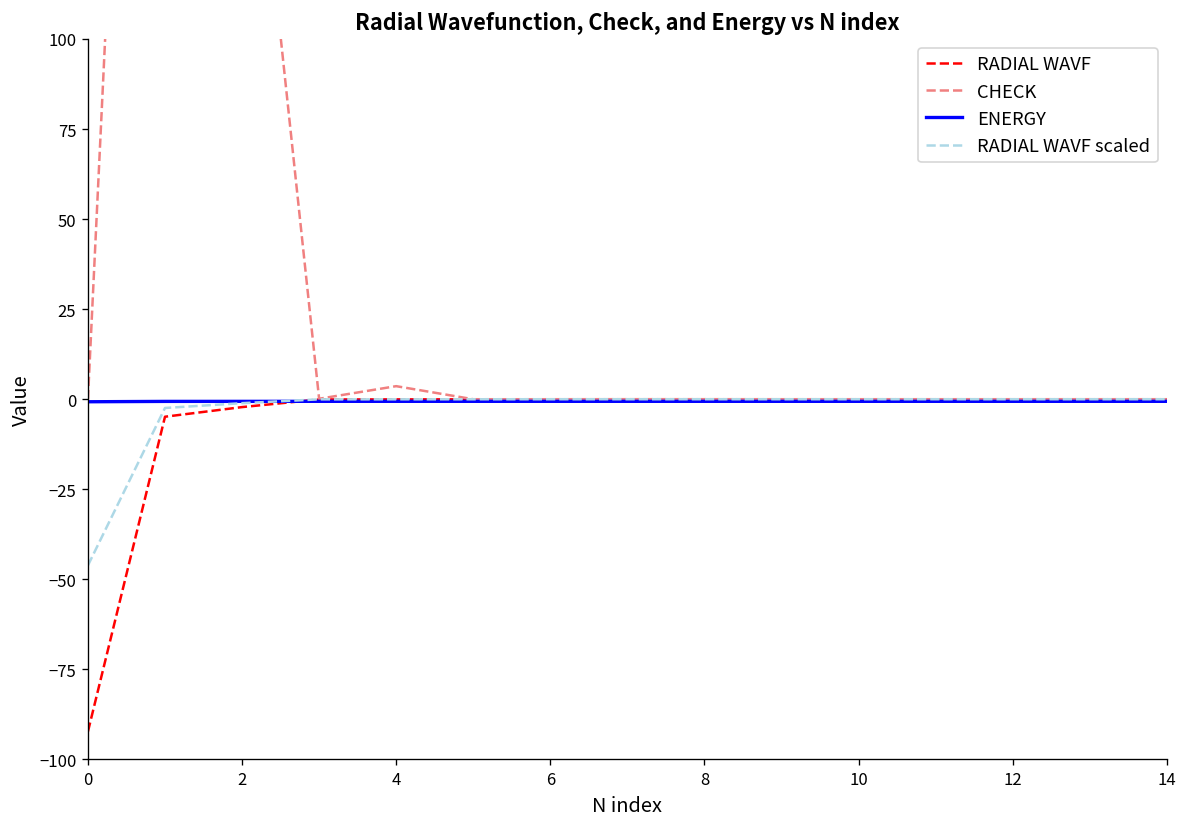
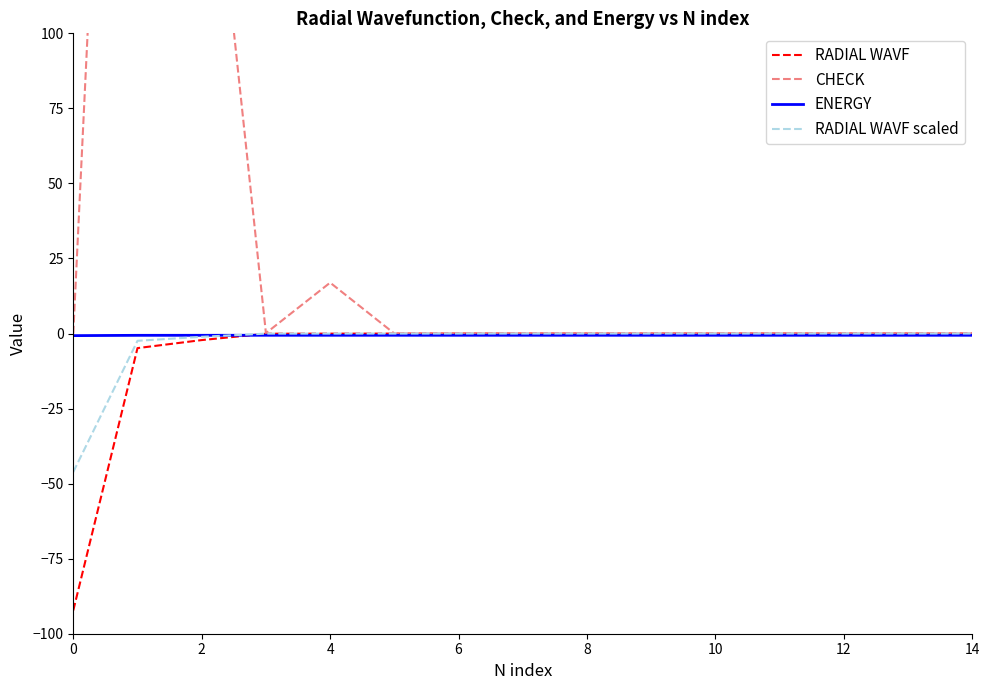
CHECK, 4: 4 -> 17
